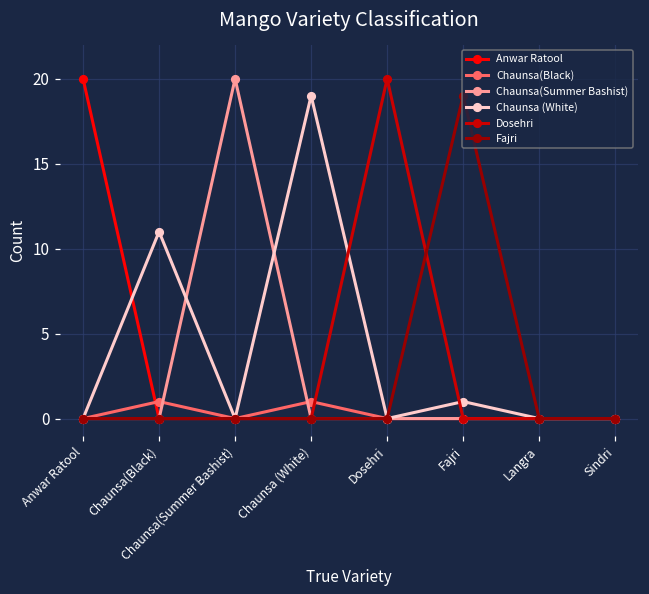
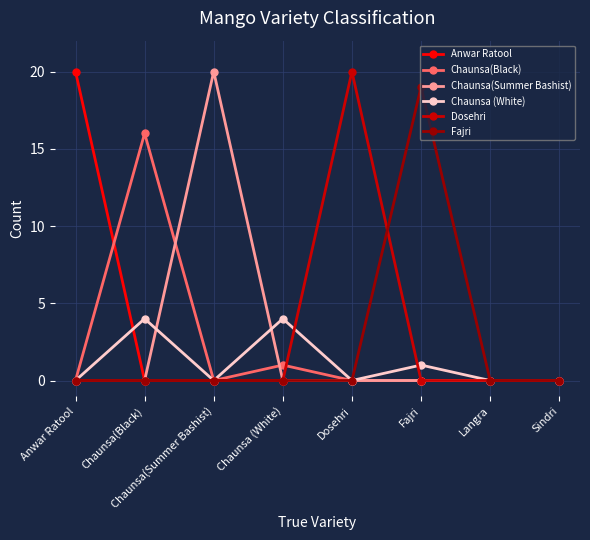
Chaunsa(Black), Chaunsa(Black): 1 -> 16
Chaunsa (White), Chaunsa(Black): 11 -> 4
Chaunsa (White), Chaunsa (White): 19 -> 4
